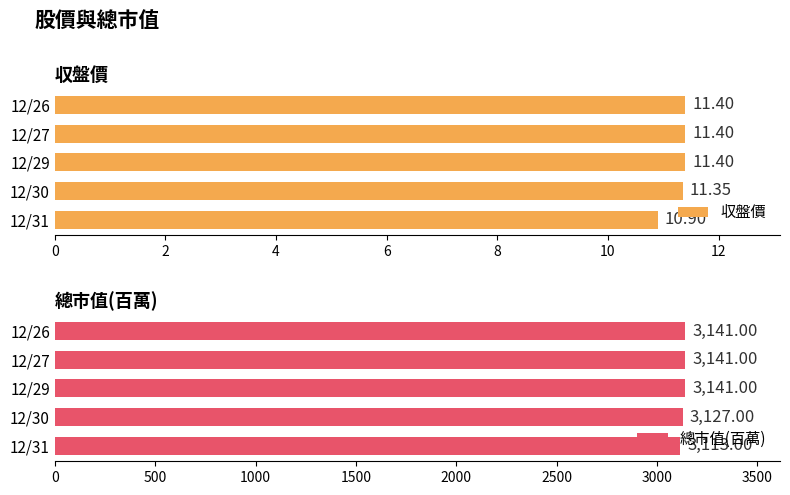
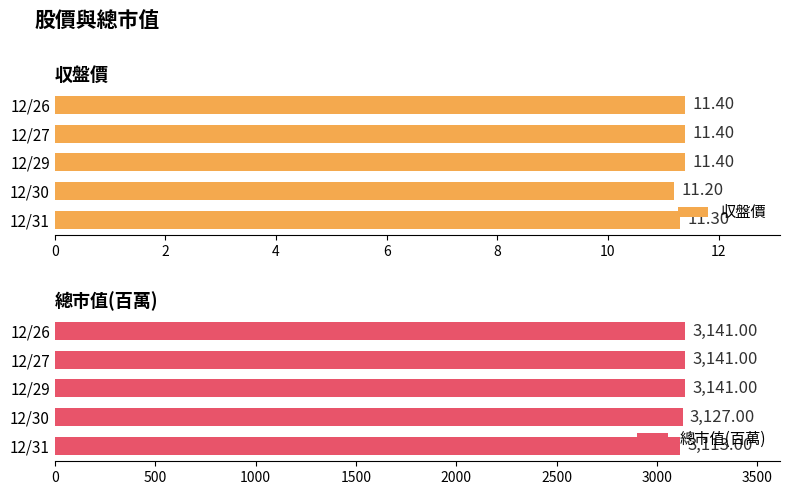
収盤價, 12/30: 11.35 -> 11.20
収盤價, 12/31: 10.90 -> 11.30
